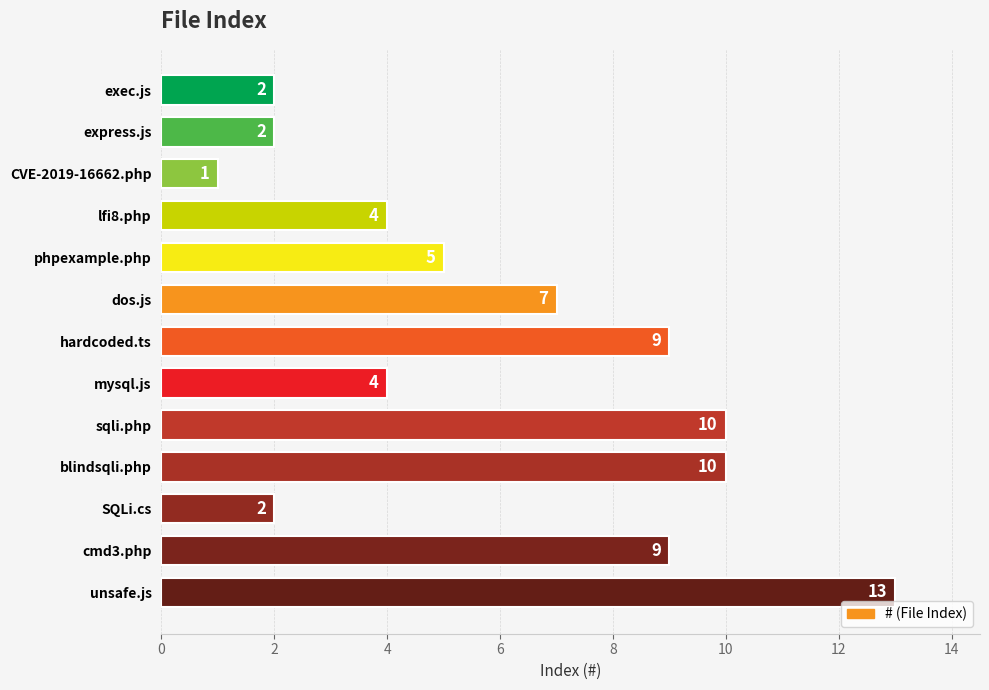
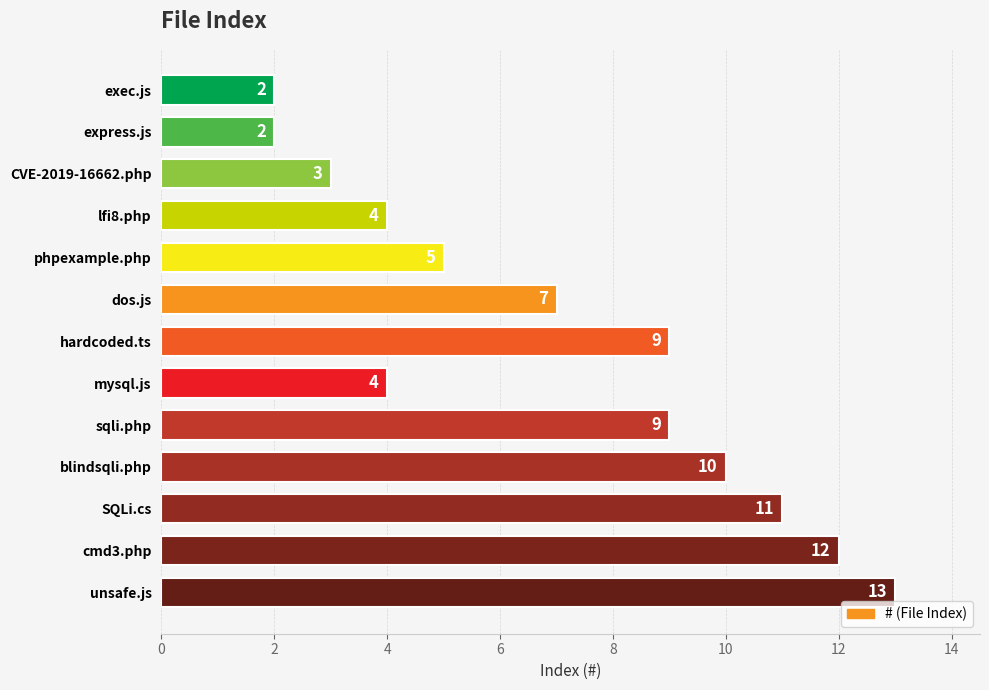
CVE-2019-16662.php: 1 -> 3
sqli.php: 10 -> 9
SQLi.cs: 2 -> 11
cmd3.php: 9 -> 12
